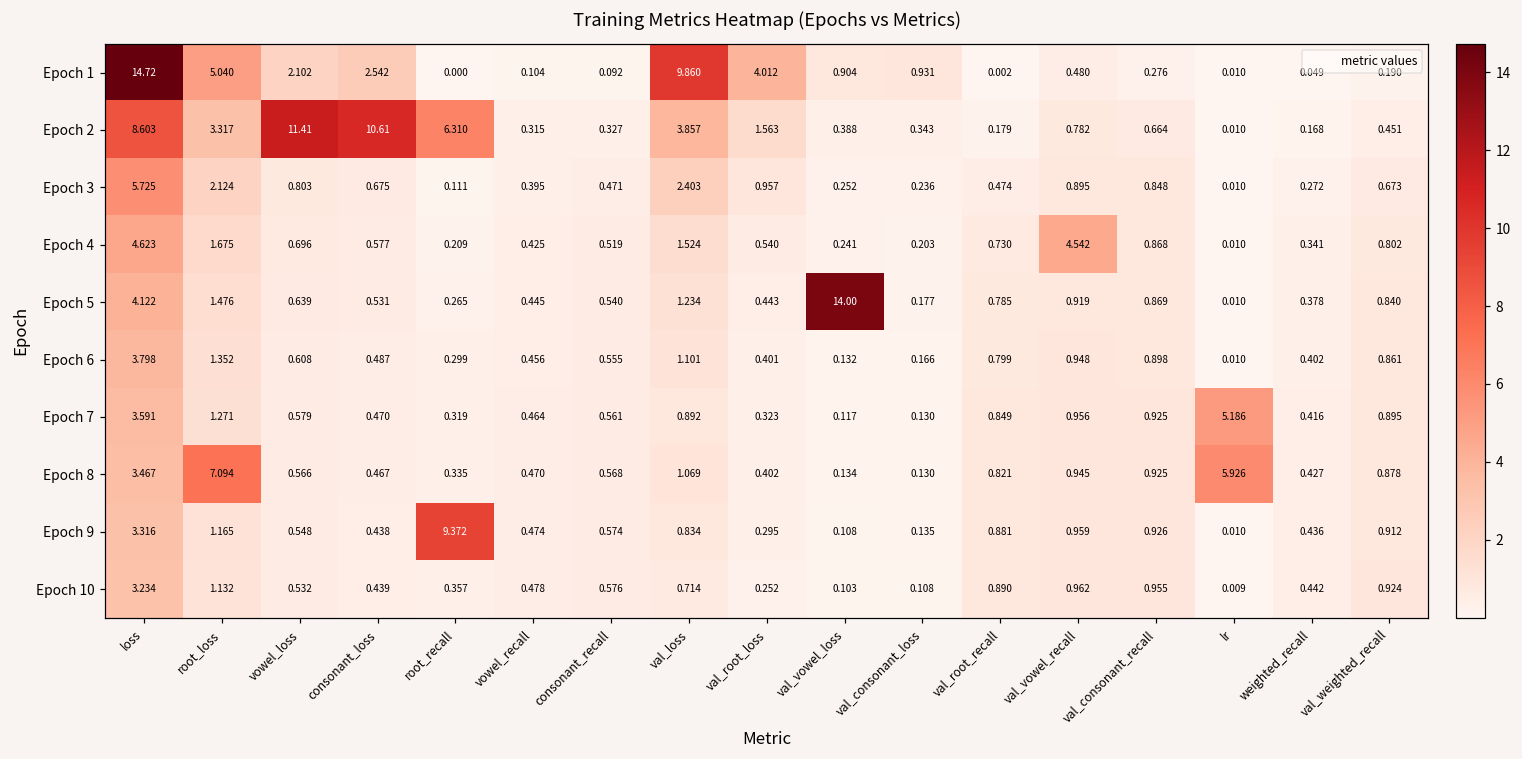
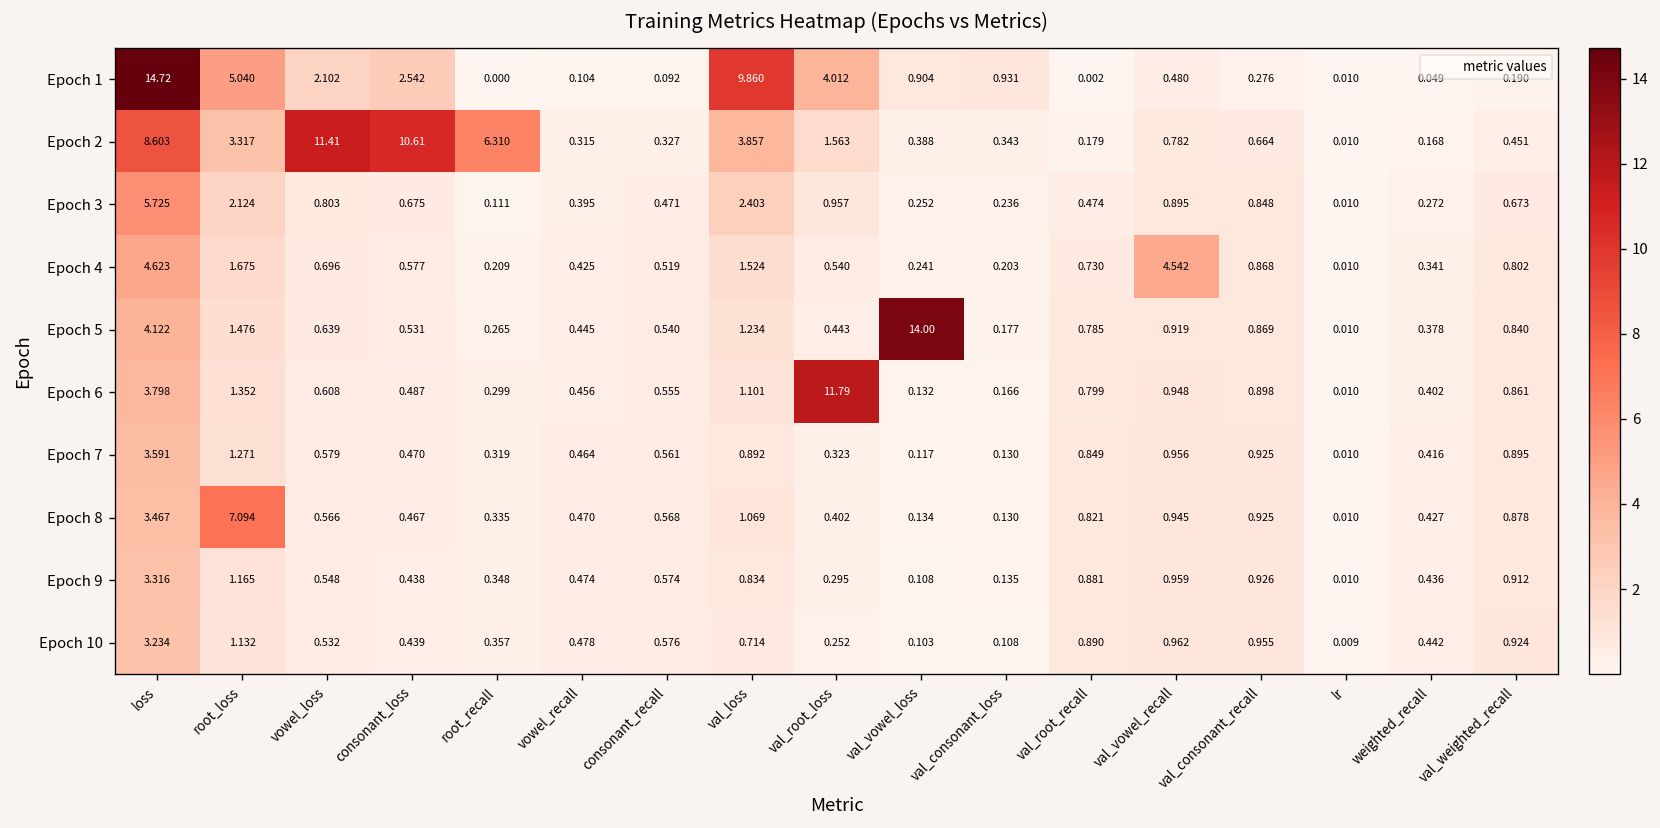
Epoch 6, val_root_loss: 0.401 -> 11.79
Epoch 7, lr: 5.186 -> 0.010
Epoch 8, lr: 5.926 -> 0.010
Epoch 9, root_recall: 9.372 -> 0.348
